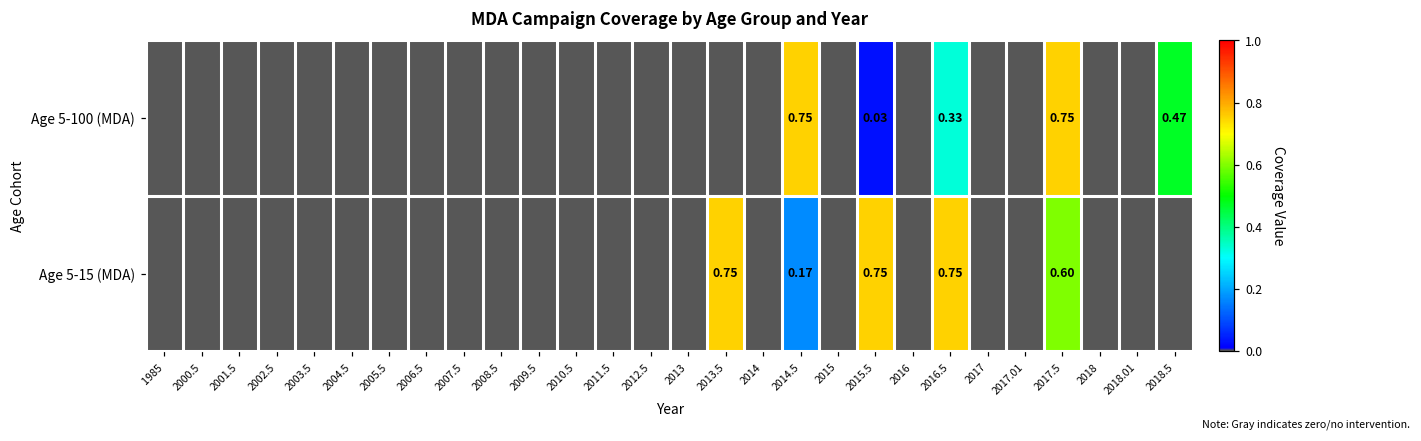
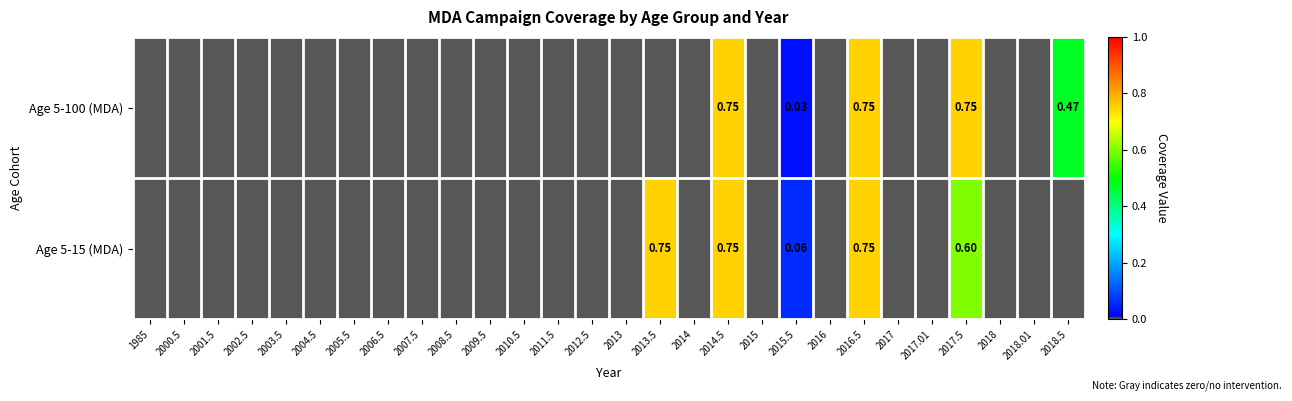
Age 5-100 (MDA), 2016.5: 0.33 -> 0.75
Age 5-15 (MDA), 2014.5: 0.17 -> 0.75
Age 5-15 (MDA), 2015.5: 0.75 -> 0.06
